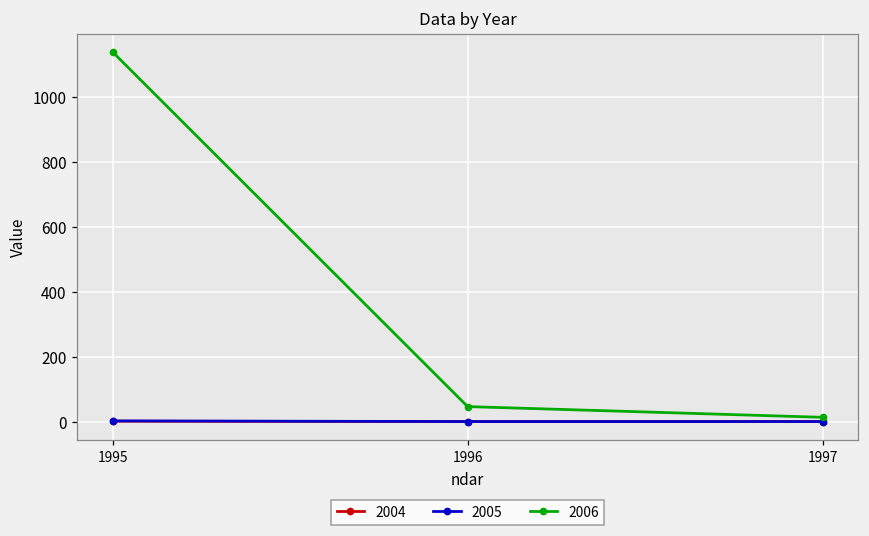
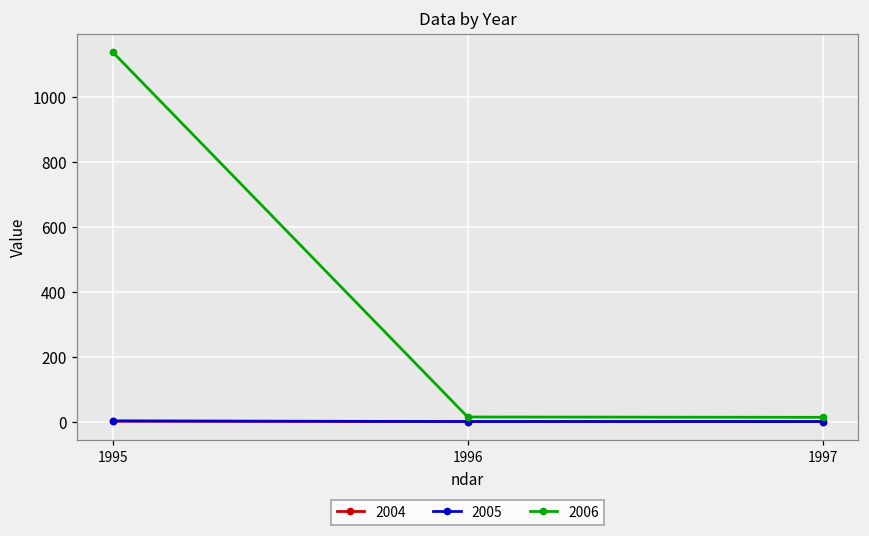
2006, 1996: 50 -> 10
